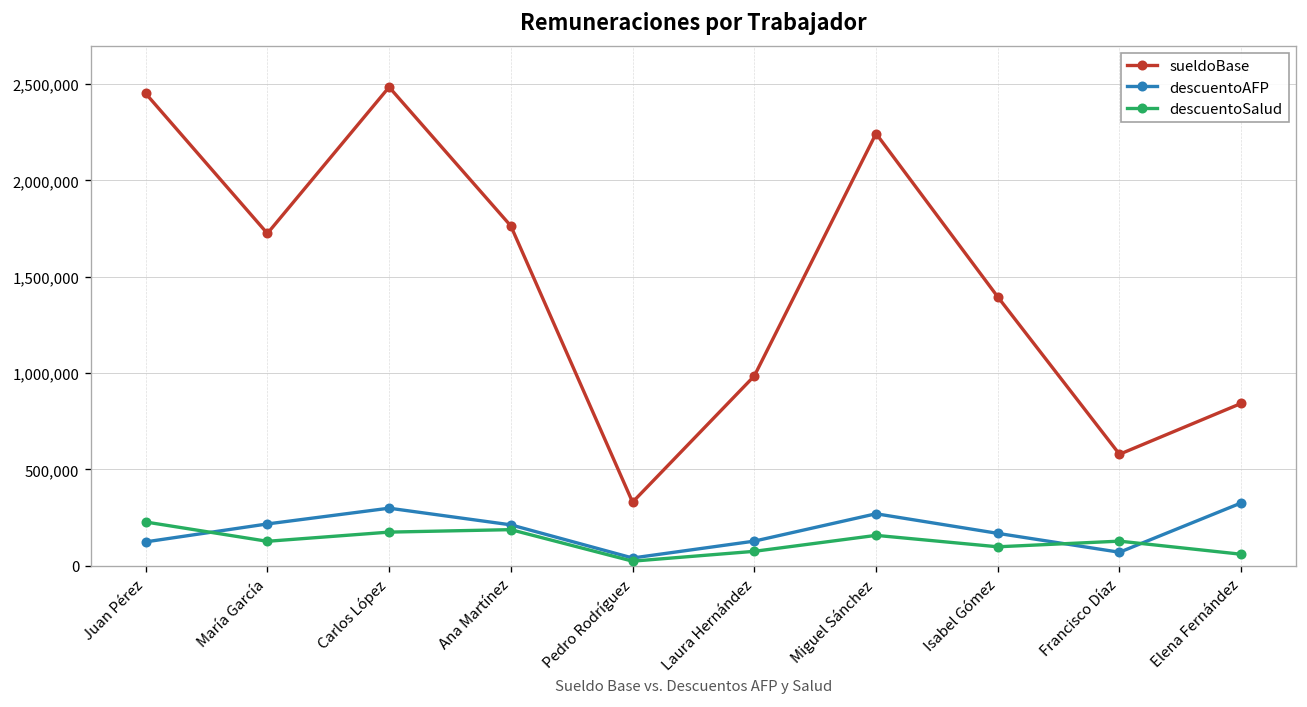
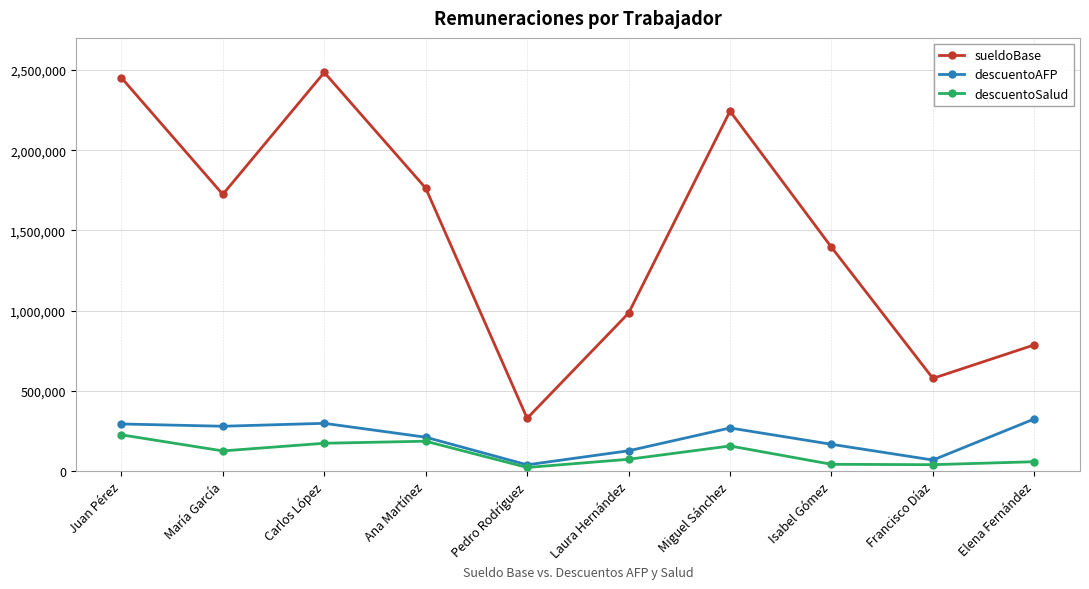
descuentoAFP, Juan Pérez: 120,000 -> 290,000
descuentoAFP, María García: 220,000 -> 280,000
descuentoSalud, Isabel Gómez: 100,000 -> 40,000
descuentoSalud, Francisco Díaz: 130,000 -> 40,000
sueldoBase, Elena Fernández: 840,000 -> 790,000
